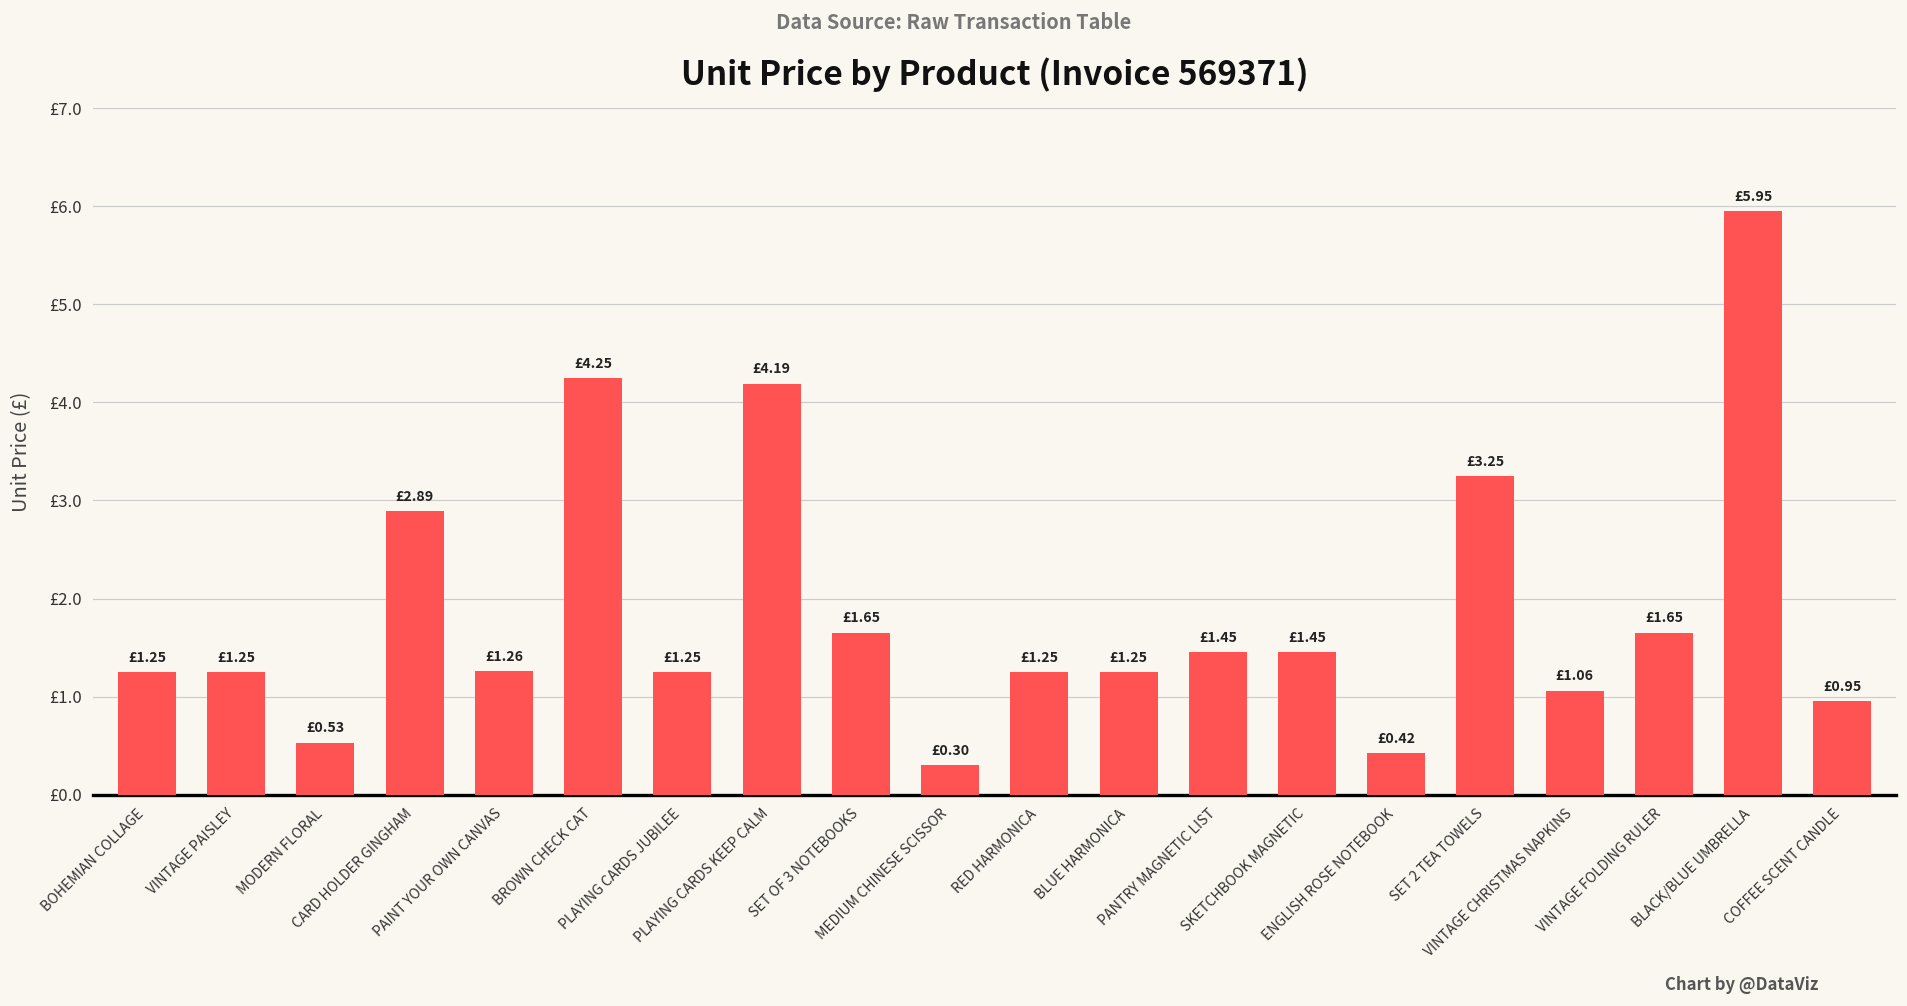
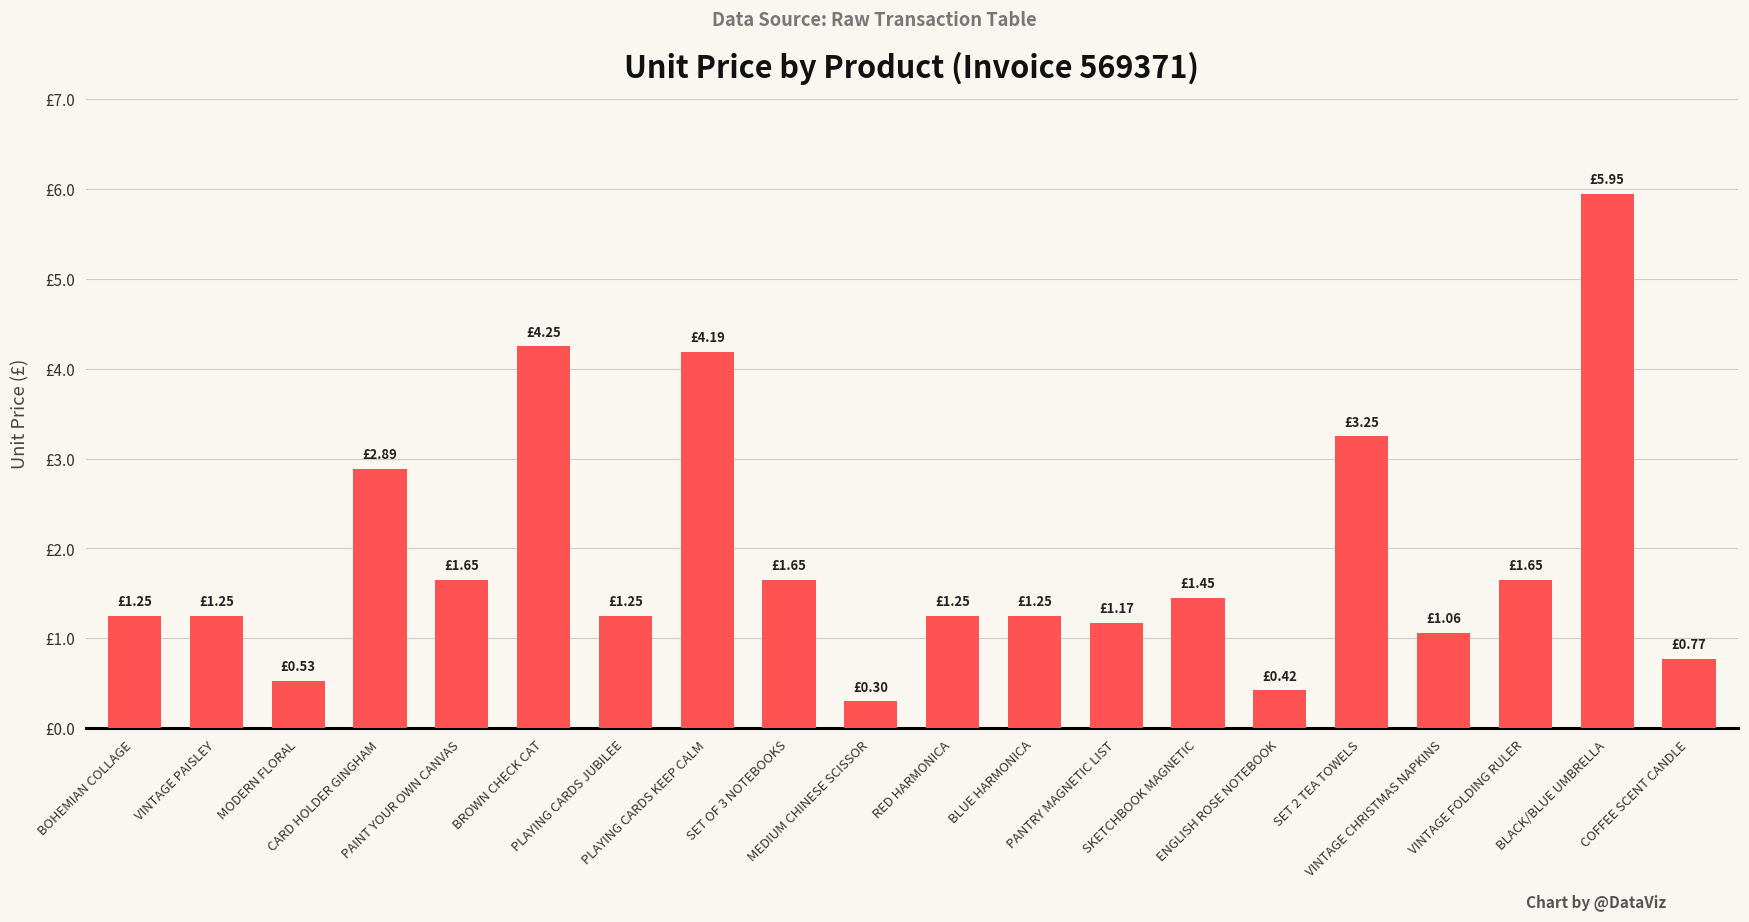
PAINT YOUR OWN CANVAS: £1.26 -> £1.65
PANTRY MAGNETIC LIST: £1.45 -> £1.17
COFFEE SCENT CANDLE: £0.95 -> £0.77
